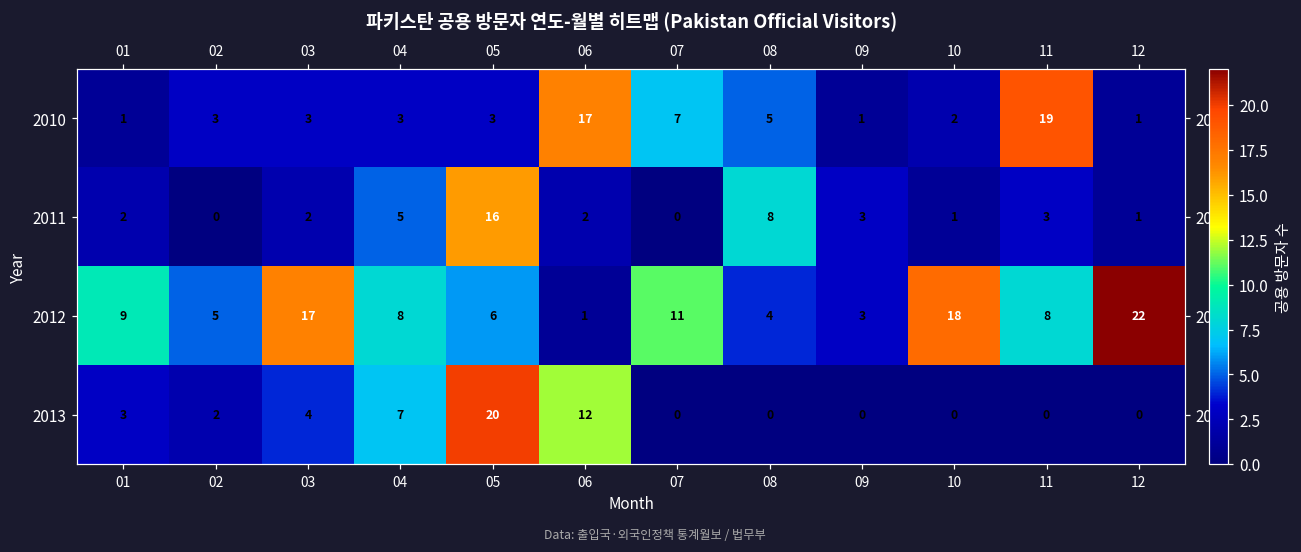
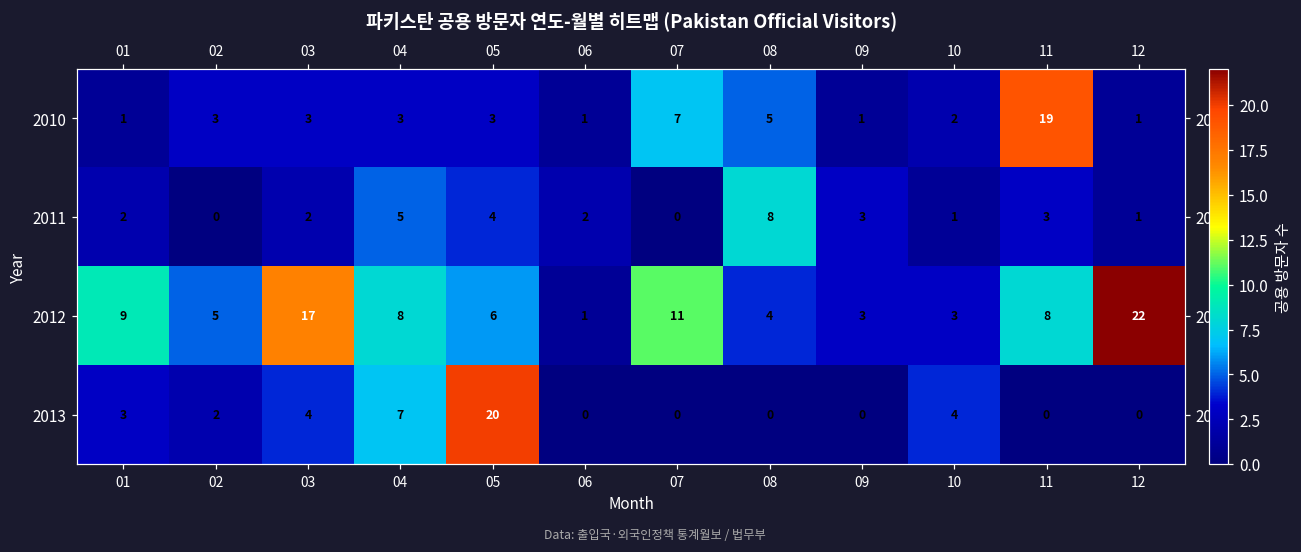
2010, 06: 17 -> 1
2011, 05: 16 -> 4
2012, 10: 18 -> 3
2013, 06: 12 -> 0
2013, 10: 0 -> 4
